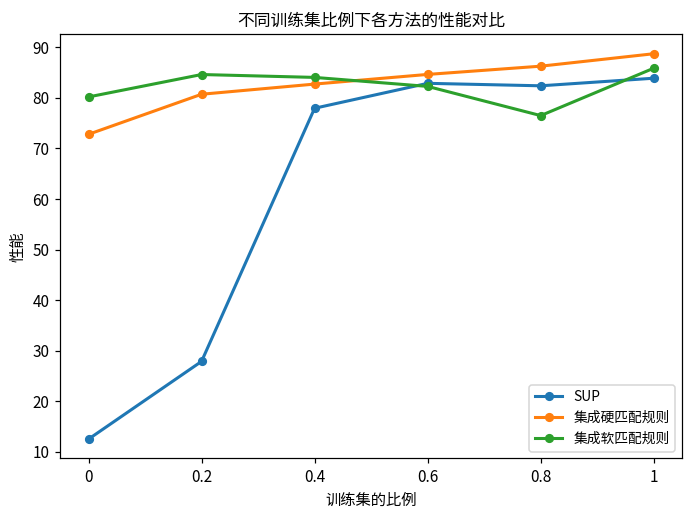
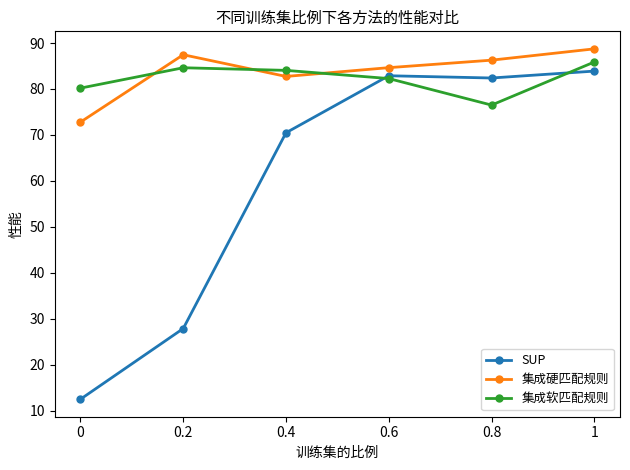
集成硬匹配规则, 0.2: 81 -> 87
SUP, 0.4: 78 -> 70
